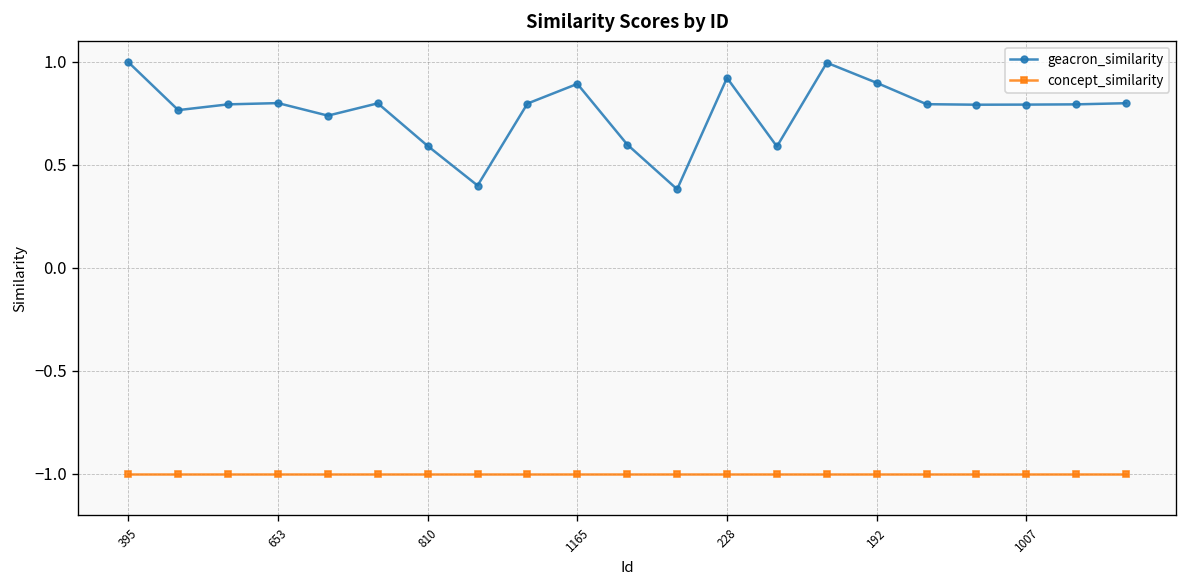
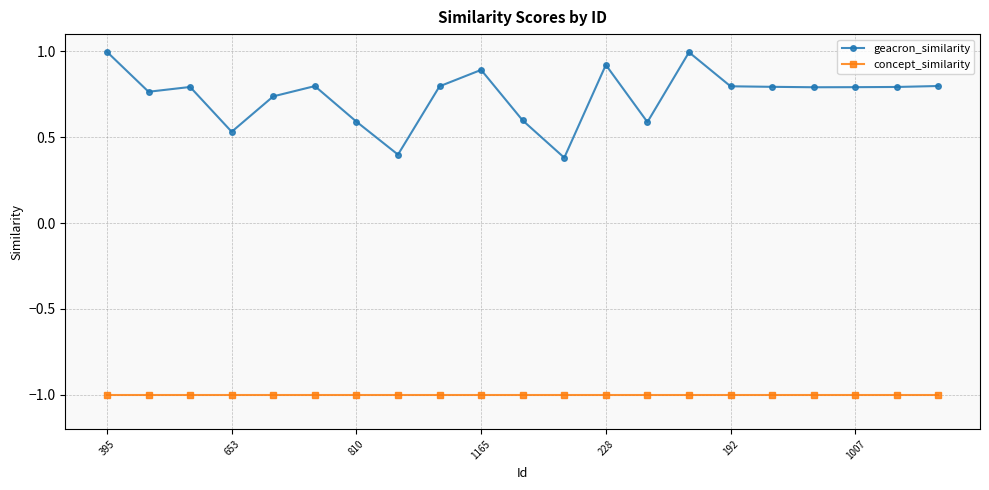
geacron_similarity, 653: 0.80 -> 0.53
geacron_similarity, 192: 0.90 -> 0.80
